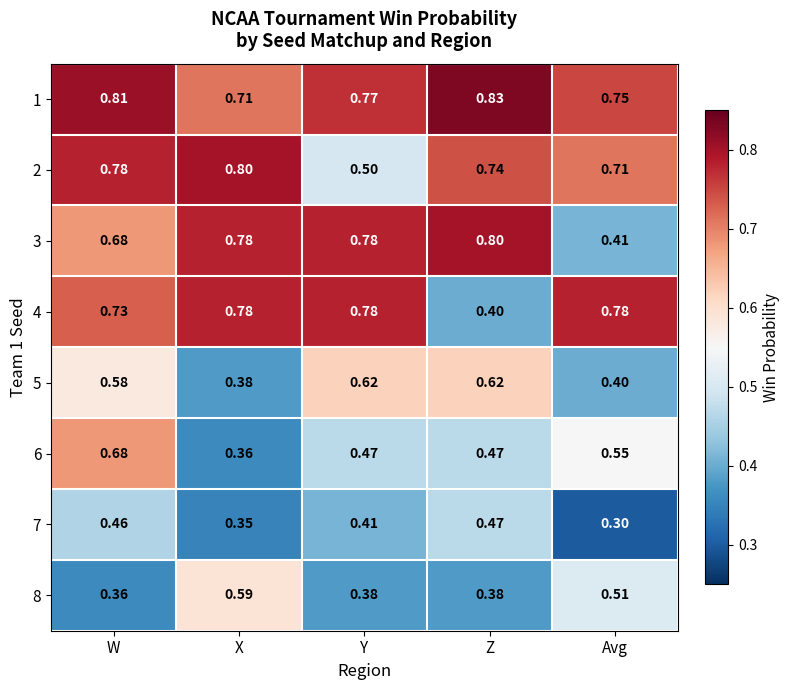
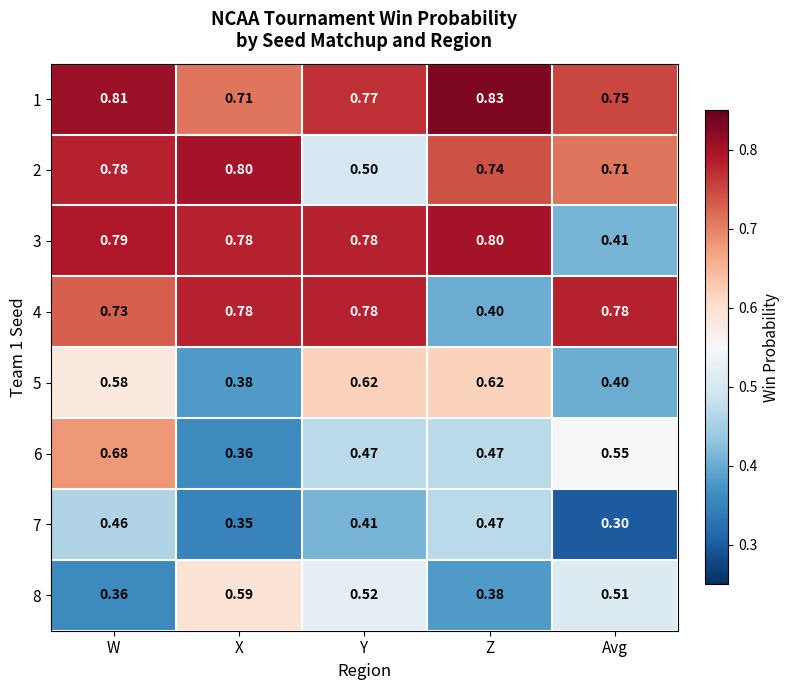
3, W: 0.68 -> 0.79
8, Y: 0.38 -> 0.52
